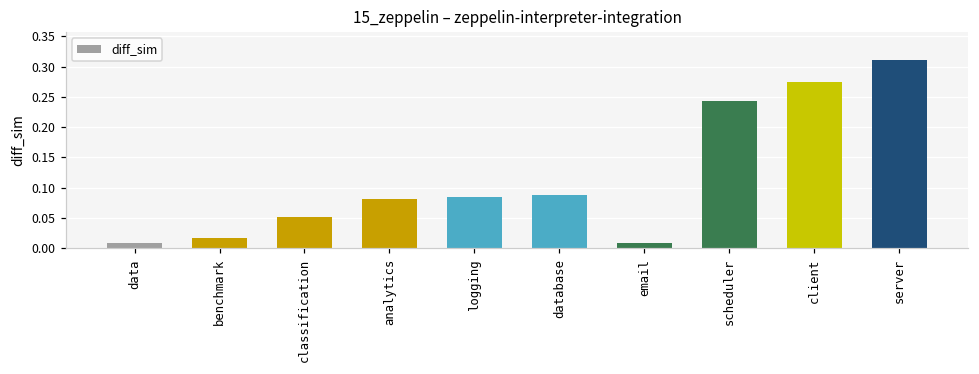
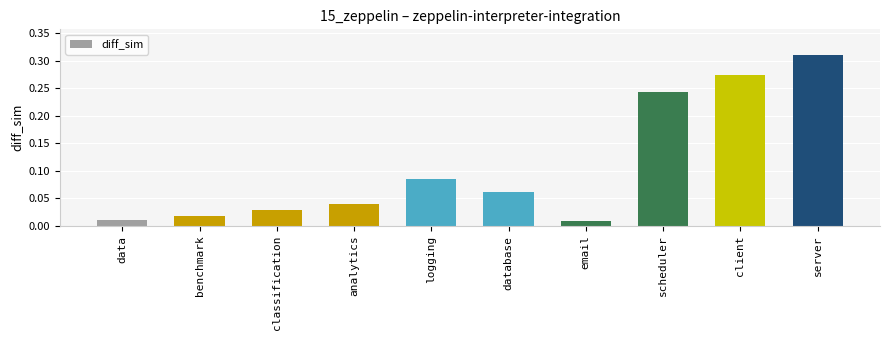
classification: 0.05 -> 0.03
analytics: 0.08 -> 0.04
database: 0.09 -> 0.06
